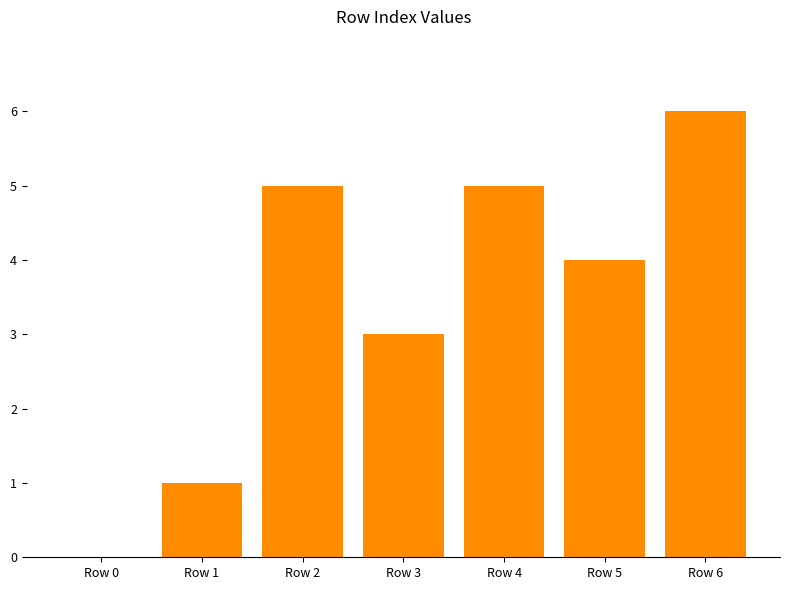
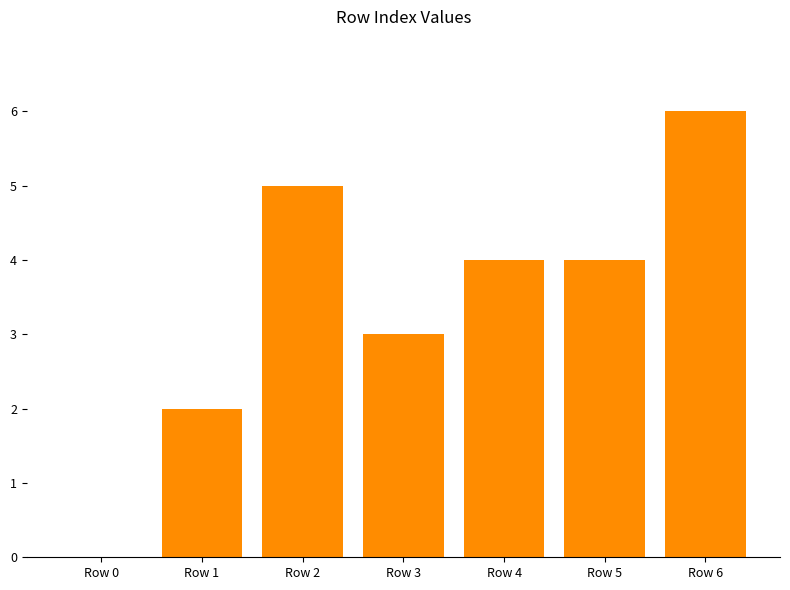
Row 1: 1 -> 2
Row 4: 5 -> 4
